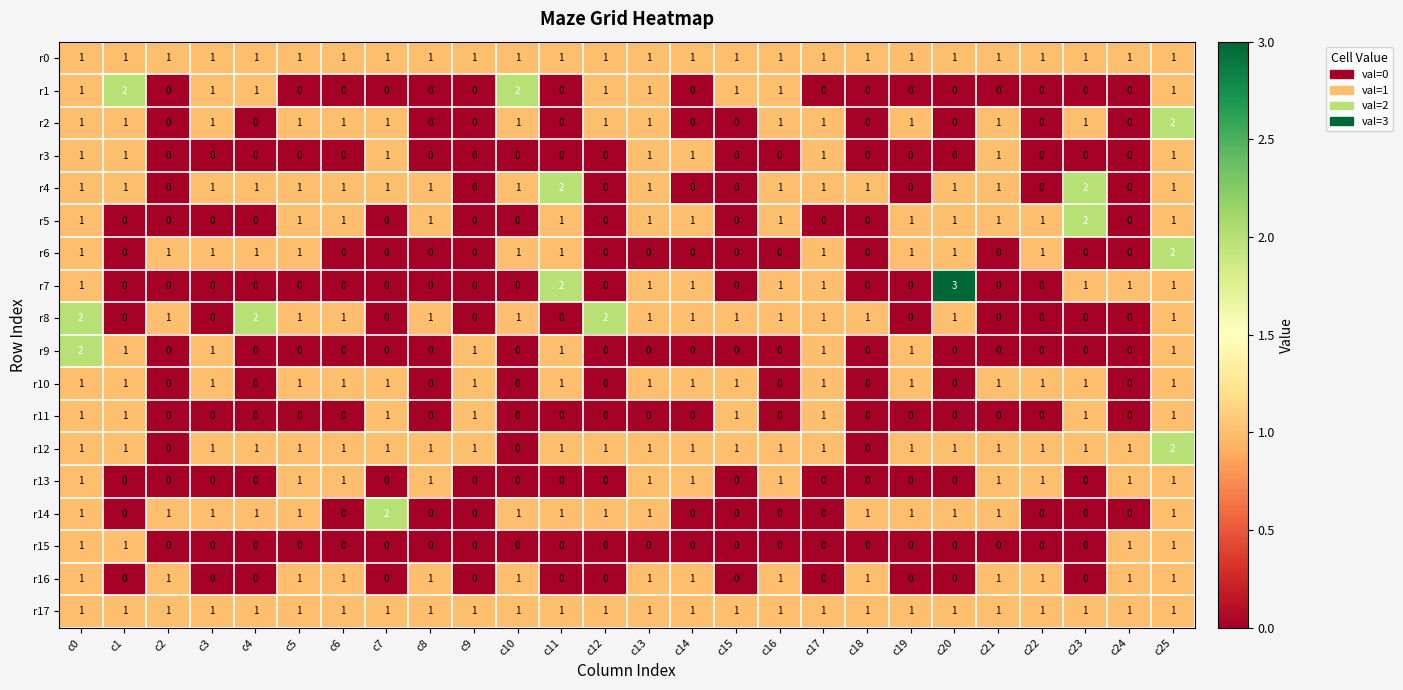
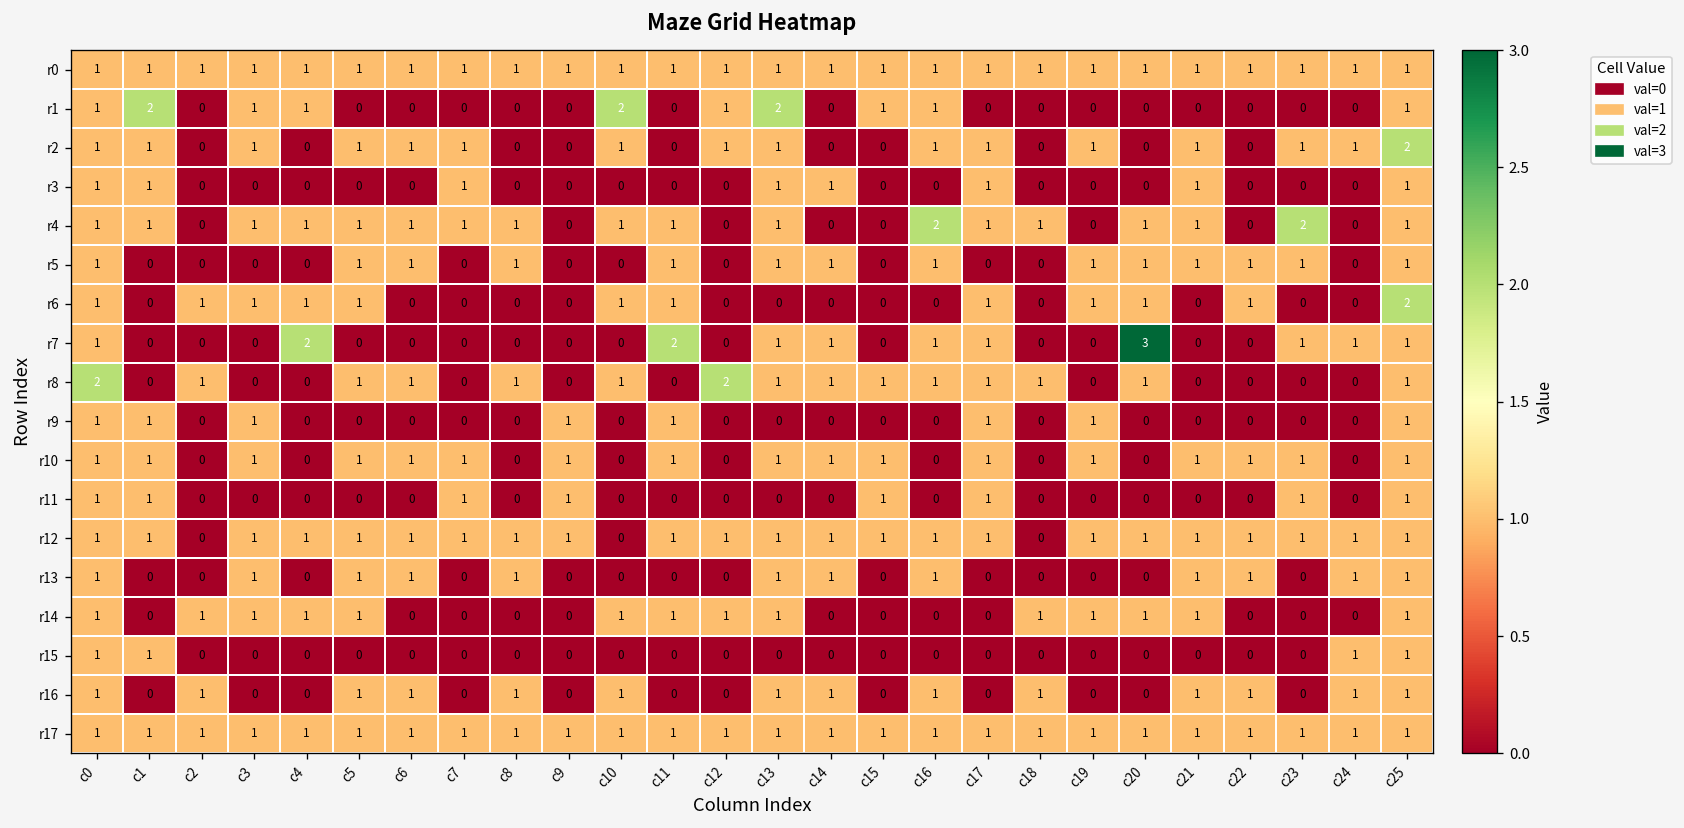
r1, c13: 1 -> 2
r2, c24: 0 -> 1
r4, c11: 2 -> 1
r4, c16: 1 -> 2
r5, c23: 2 -> 1
r7, c4: 0 -> 2
r8, c4: 2 -> 0
r9, c0: 2 -> 1
r12, c25: 2 -> 1
r13, c3: 0 -> 1
r14, c7: 2 -> 0
